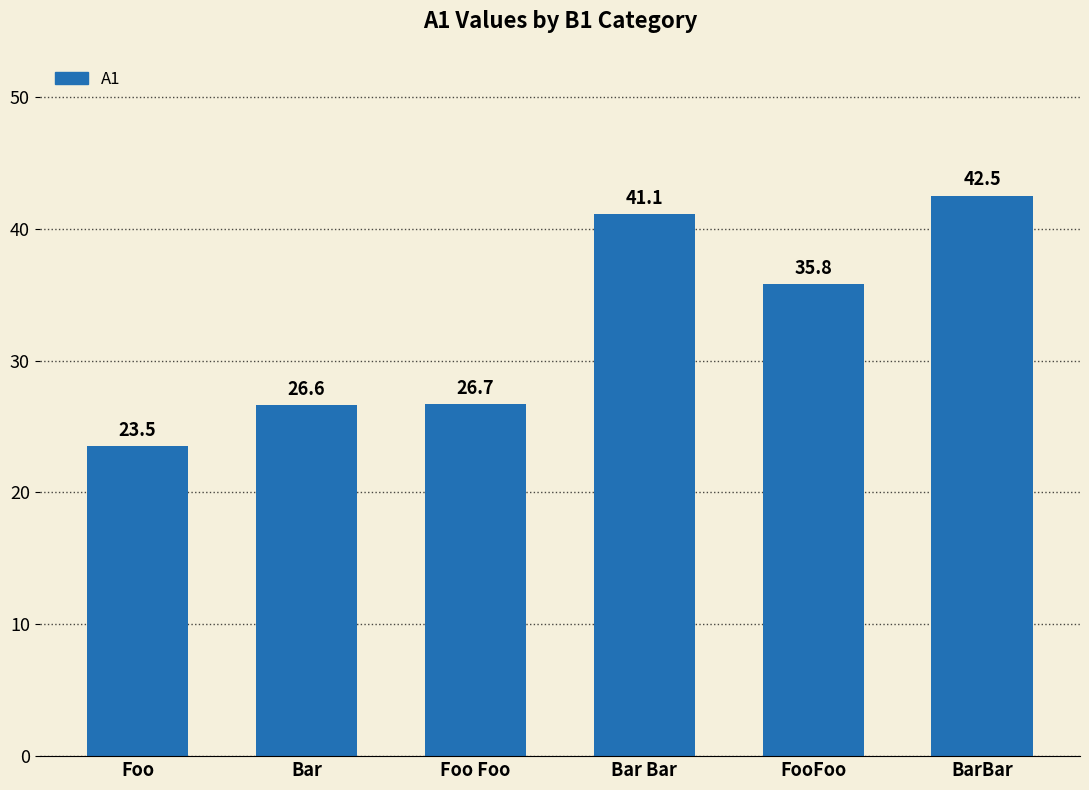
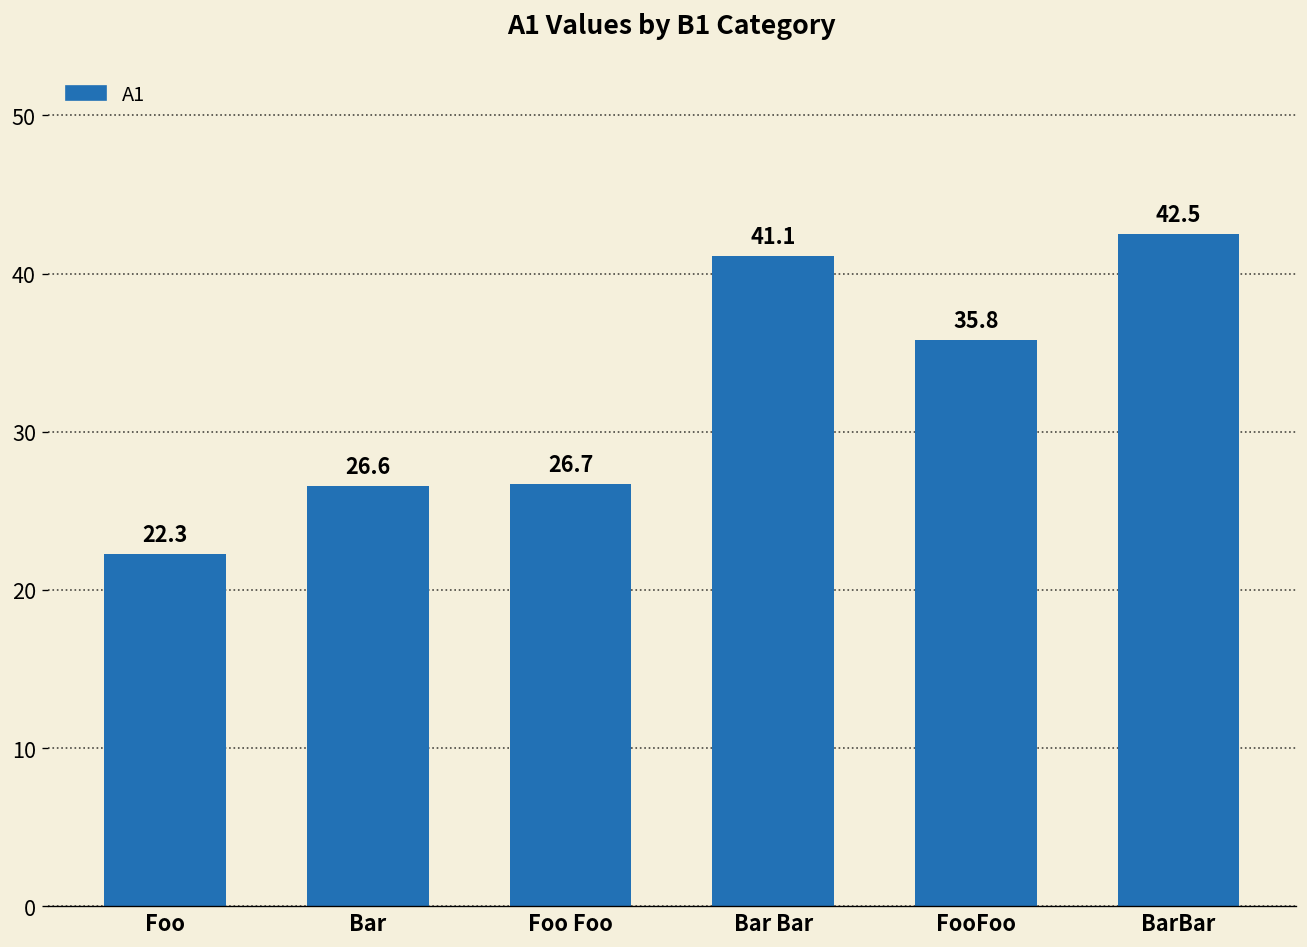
Foo: 23.5 -> 22.3
